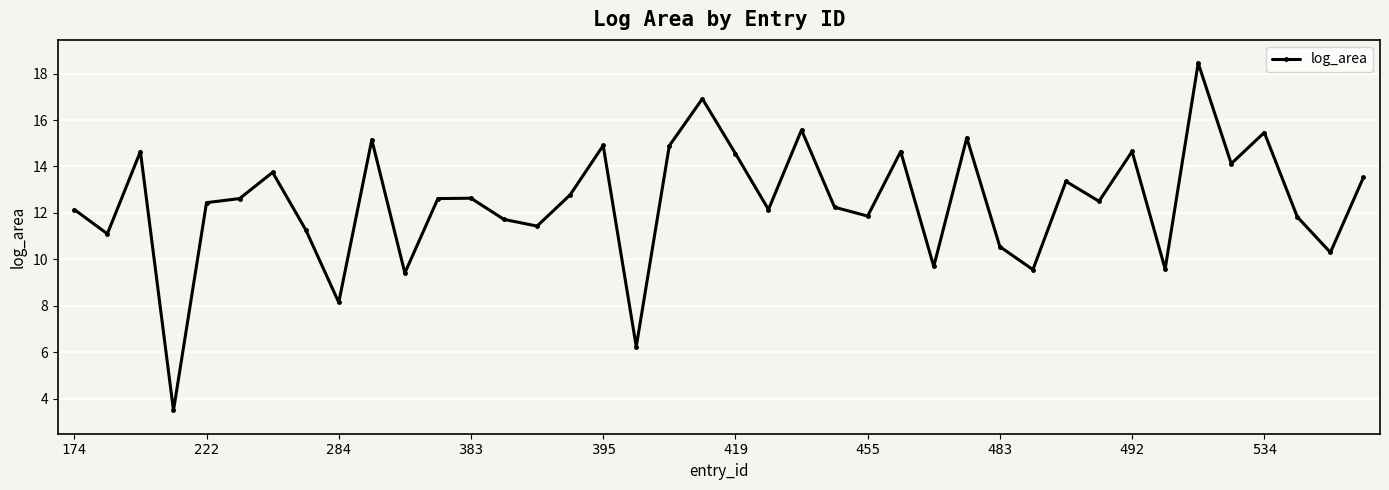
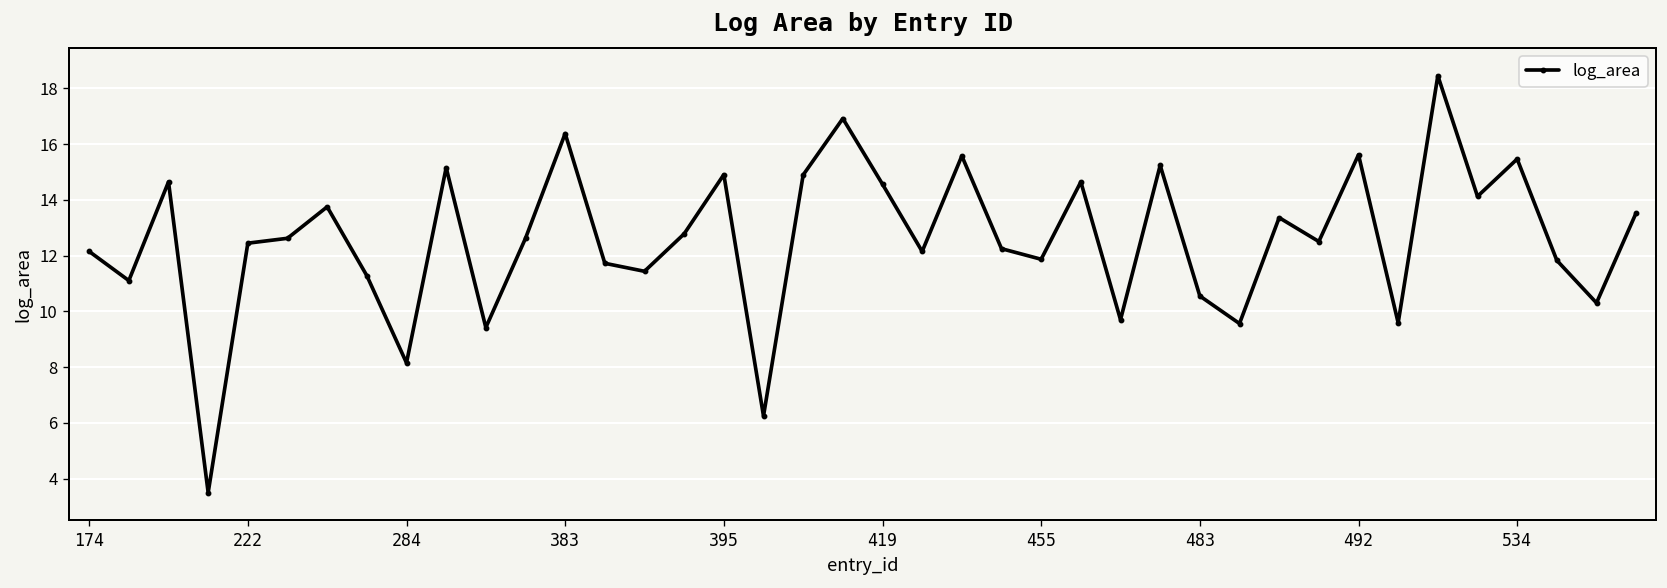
383: 12.6 -> 16.4
492: 14.6 -> 15.6
